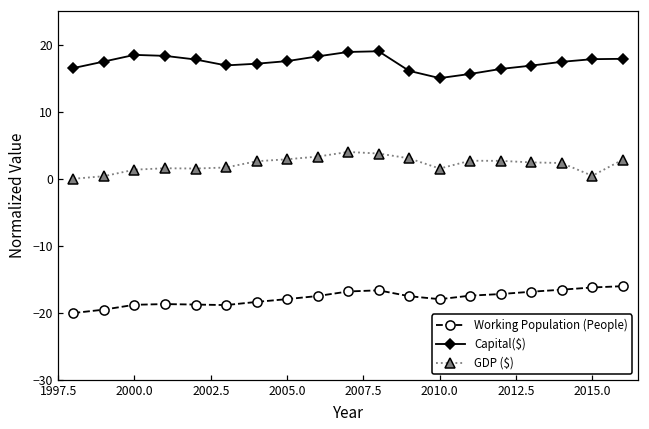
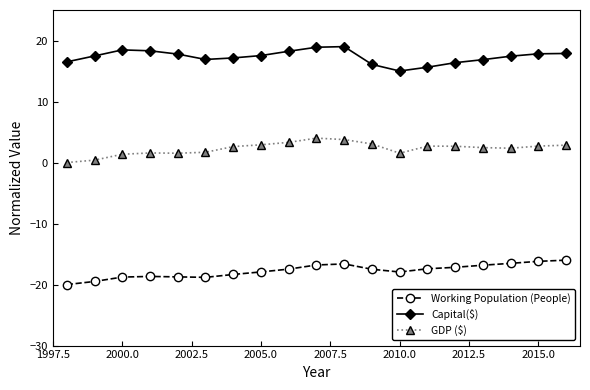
GDP ($), 2015.0: 0 -> 3
